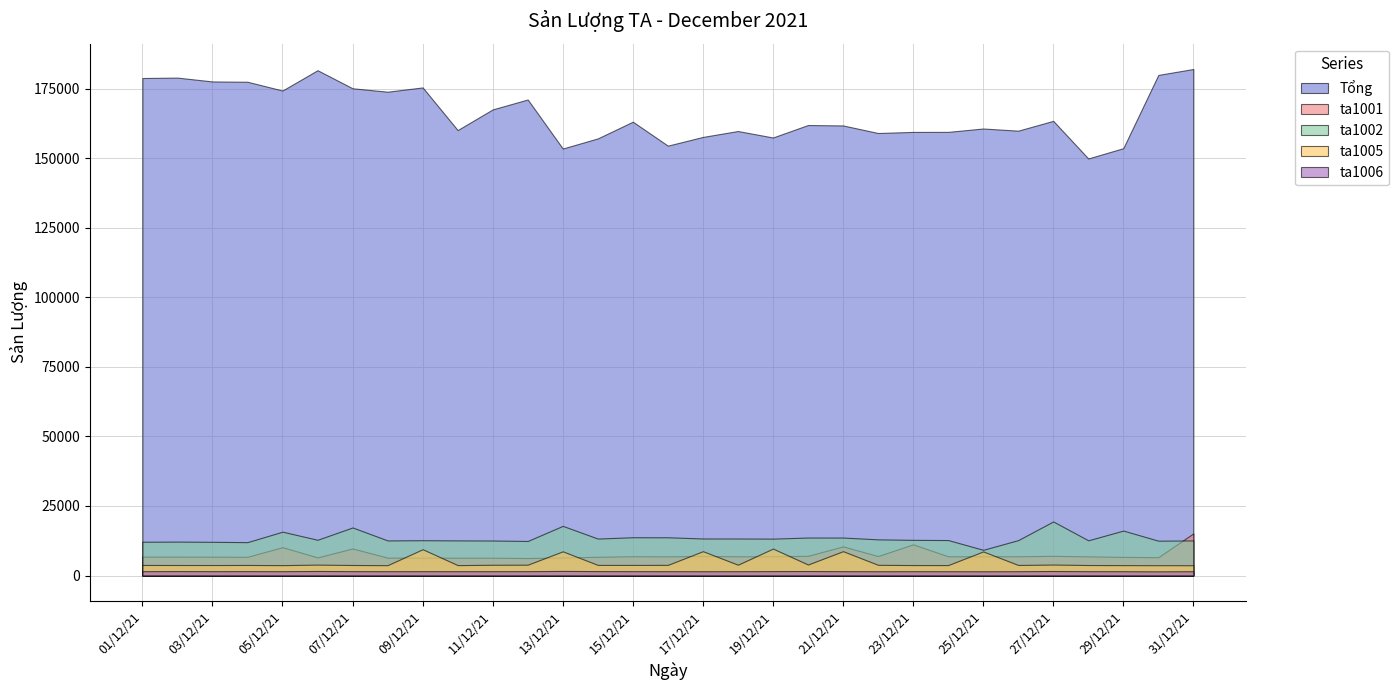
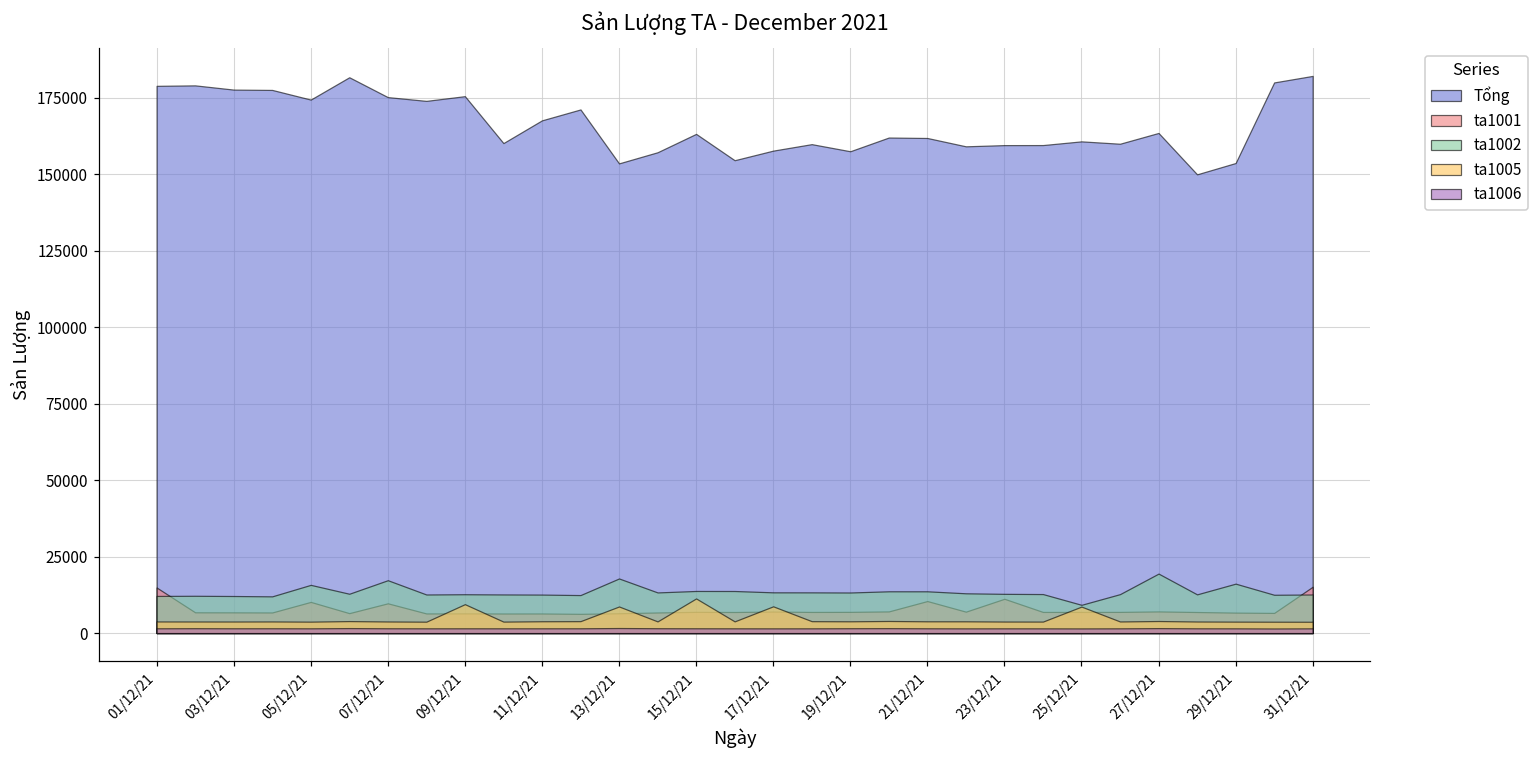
ta1001, 01/12/21: 7000 -> 15000
ta1005, 15/12/21: 4000 -> 11000
ta1005, 19/12/21: 10000 -> 4000
ta1005, 21/12/21: 9000 -> 4000
